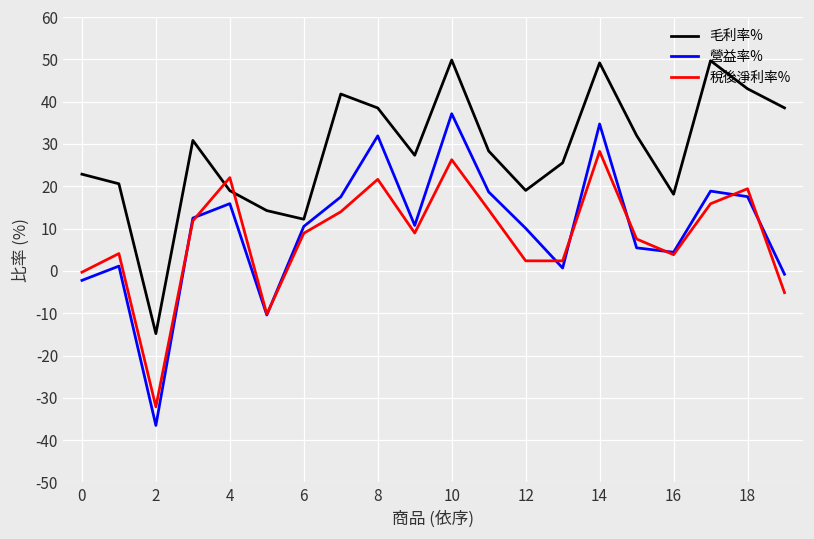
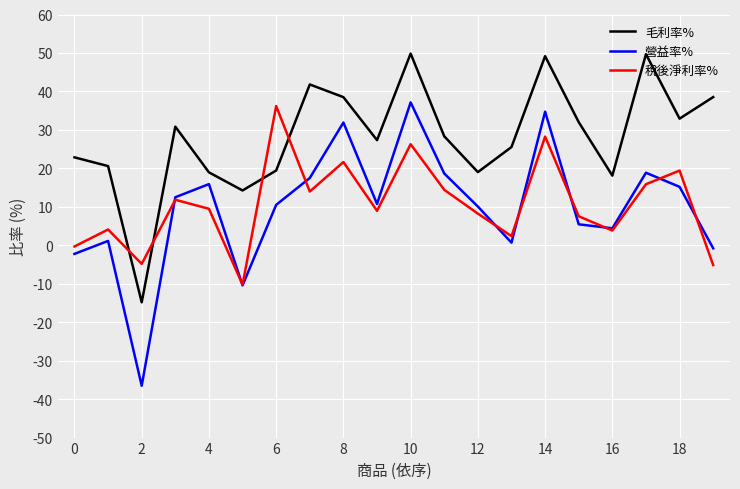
稅後淨利率%, 2: -32 -> -5
稅後淨利率%, 4: 22 -> 9
毛利率%, 6: 12 -> 19
稅後淨利率%, 6: 9 -> 36
稅後淨利率%, 12: 2 -> 8
毛利率%, 18: 43 -> 33
營益率%, 18: 18 -> 15
